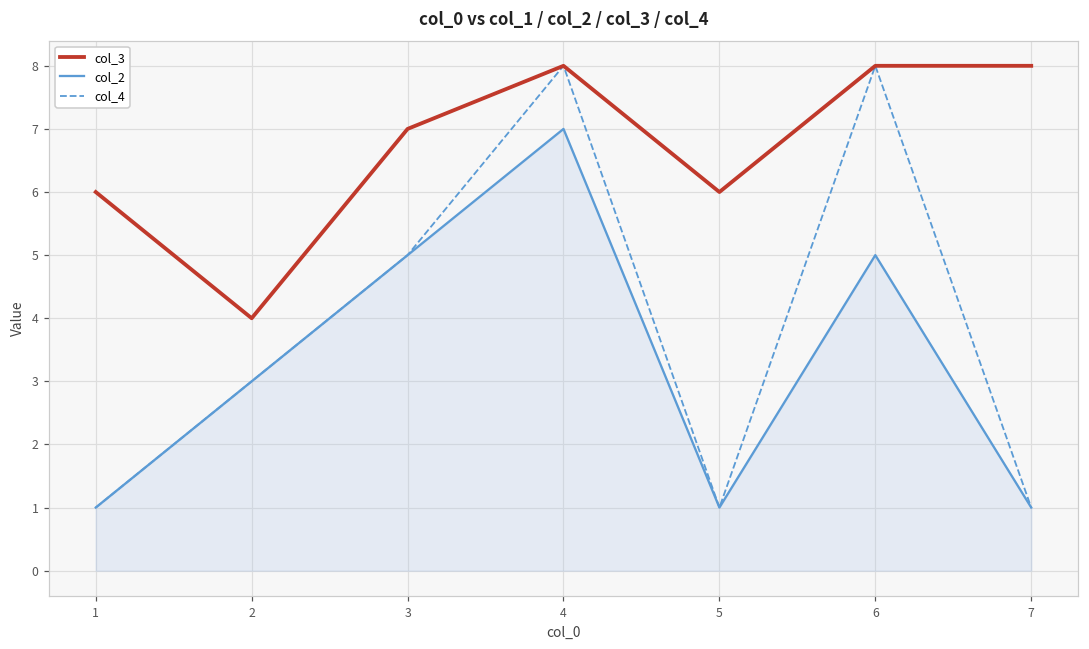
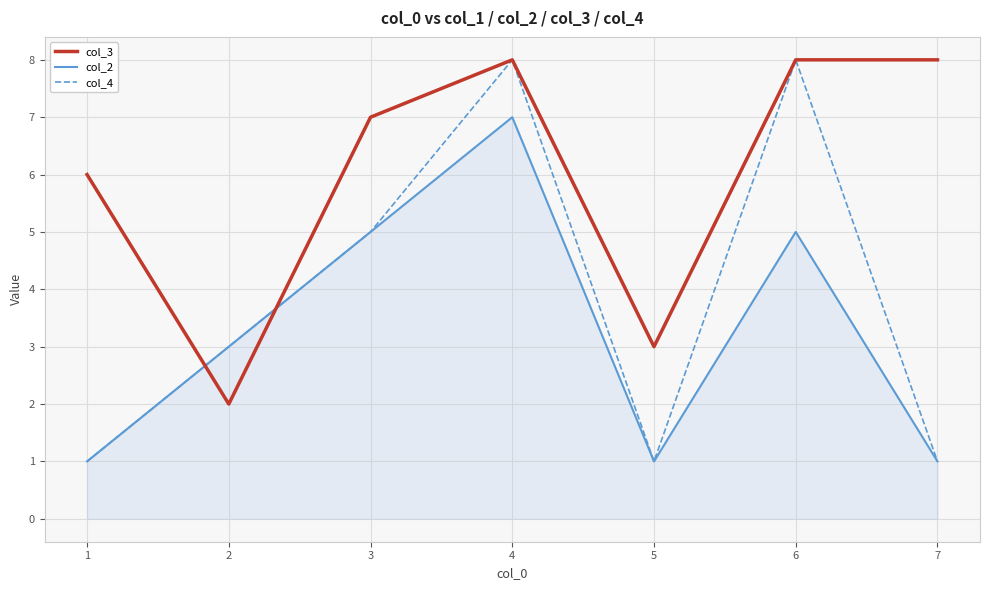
col_3, 2: 4 -> 2
col_3, 5: 6 -> 3
